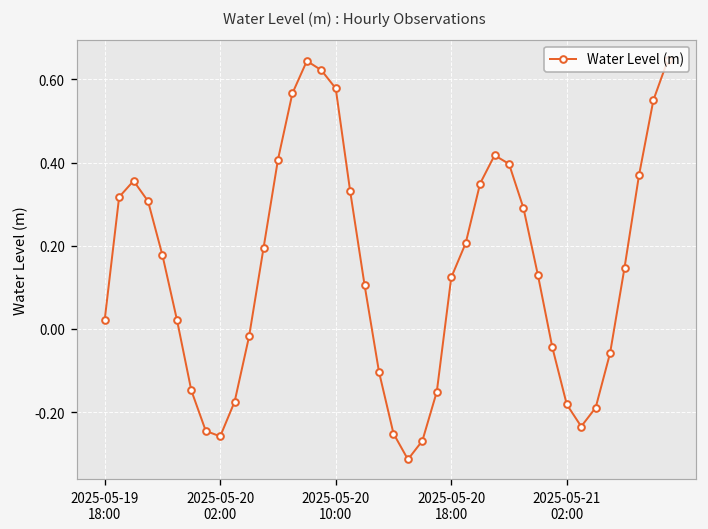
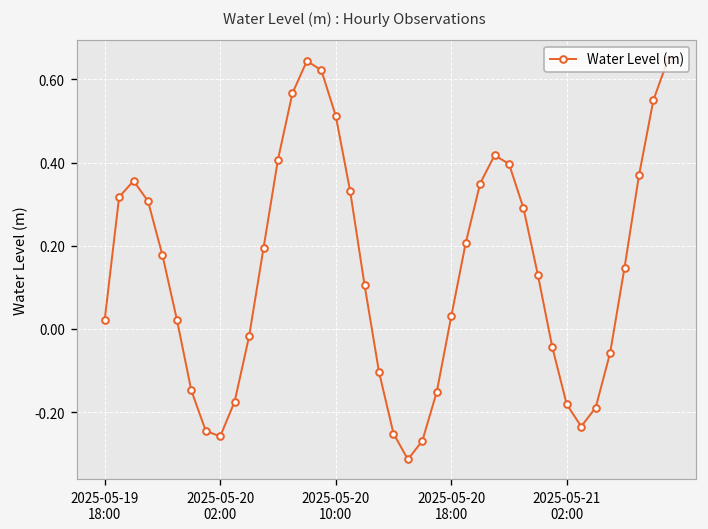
2025-05-20 10:00: 0.58 -> 0.51
2025-05-20 18:00: 0.12 -> 0.03
